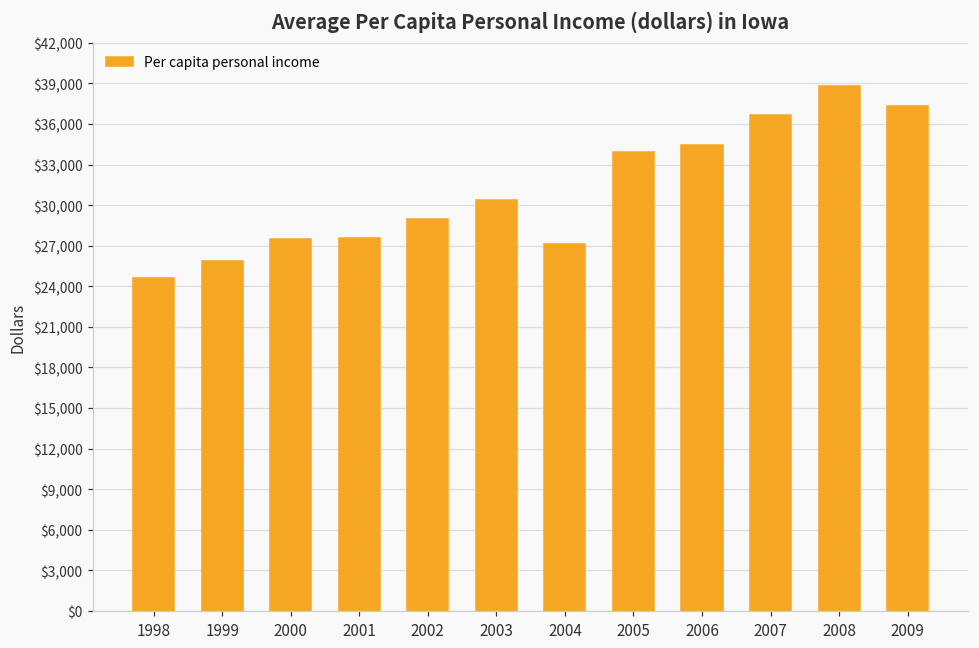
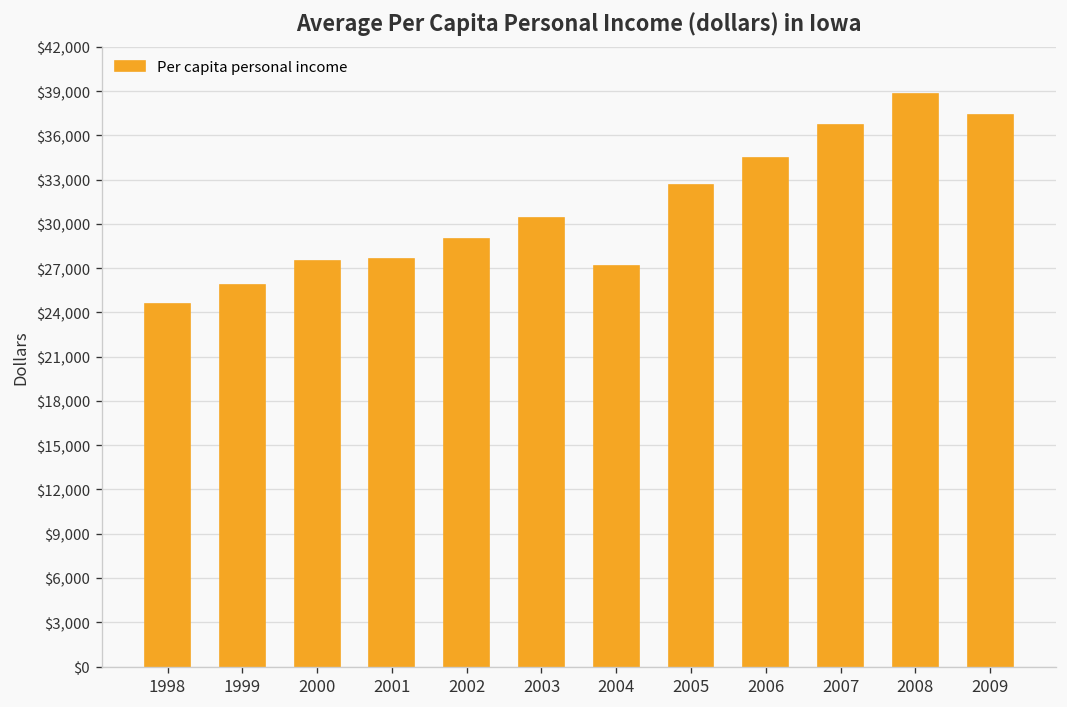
2005: $33,900 -> $32,600
